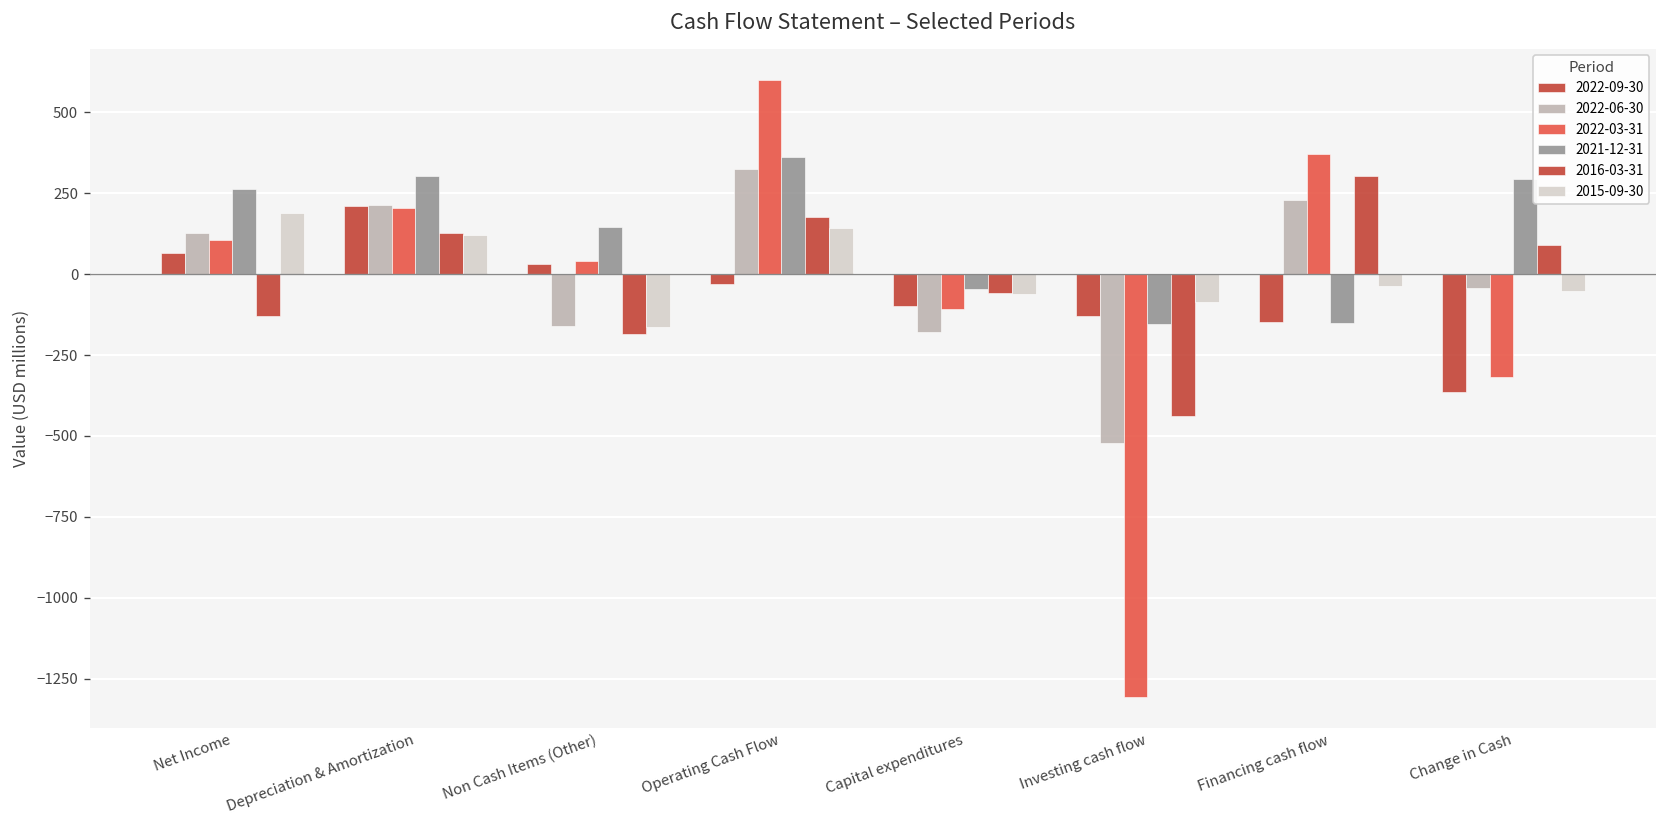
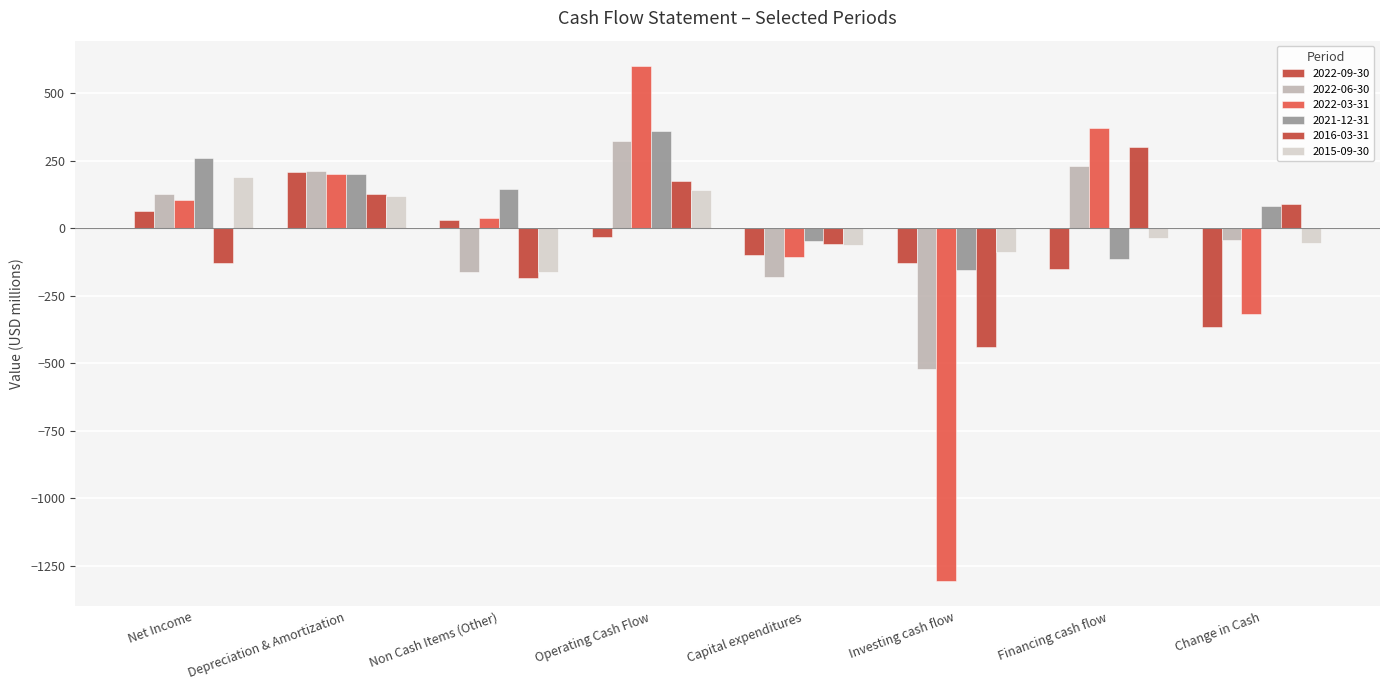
2021-12-31, Depreciation & Amortization: 300 -> 200
2021-12-31, Financing cash flow: -150 -> -110
2021-12-31, Change in Cash: 290 -> 80
